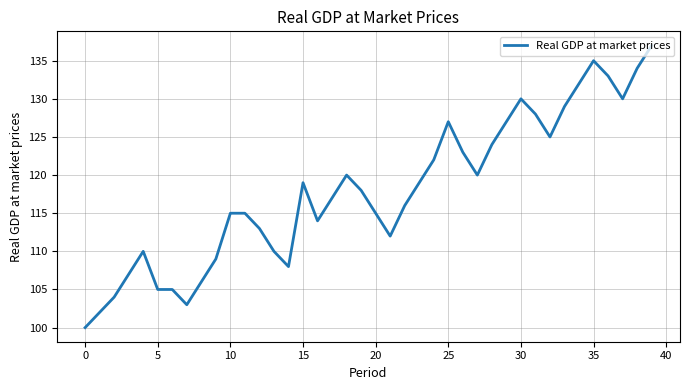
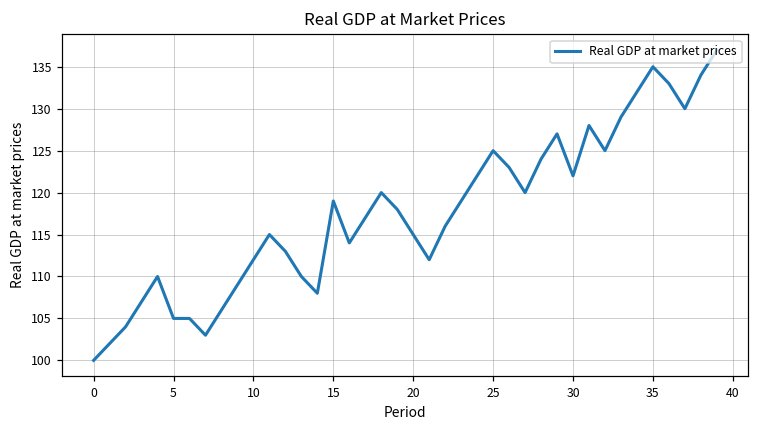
10: 115 -> 112
25: 127 -> 125
30: 130 -> 122
